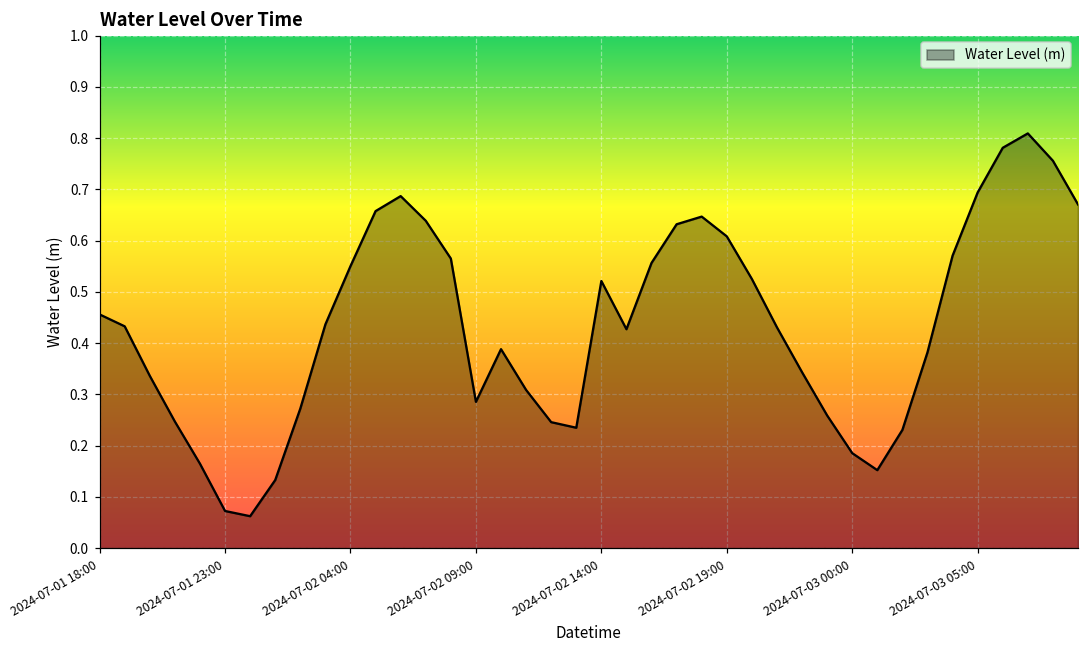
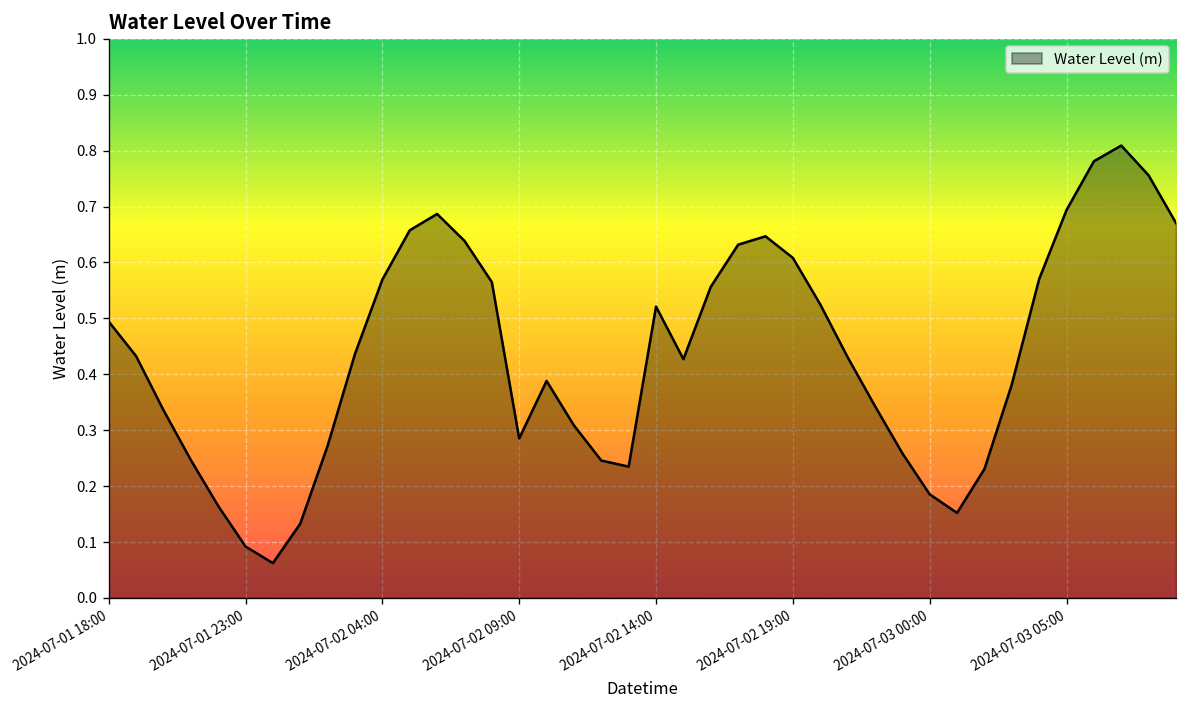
2024-07-01 18:00: 0.46 -> 0.49
2024-07-01 23:00: 0.07 -> 0.09
2024-07-02 04:00: 0.55 -> 0.57
